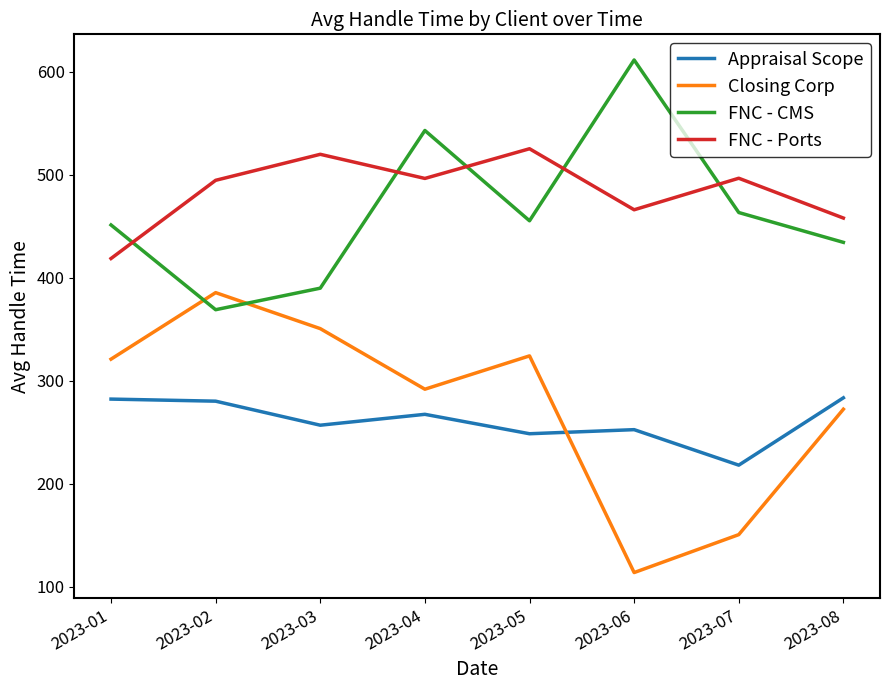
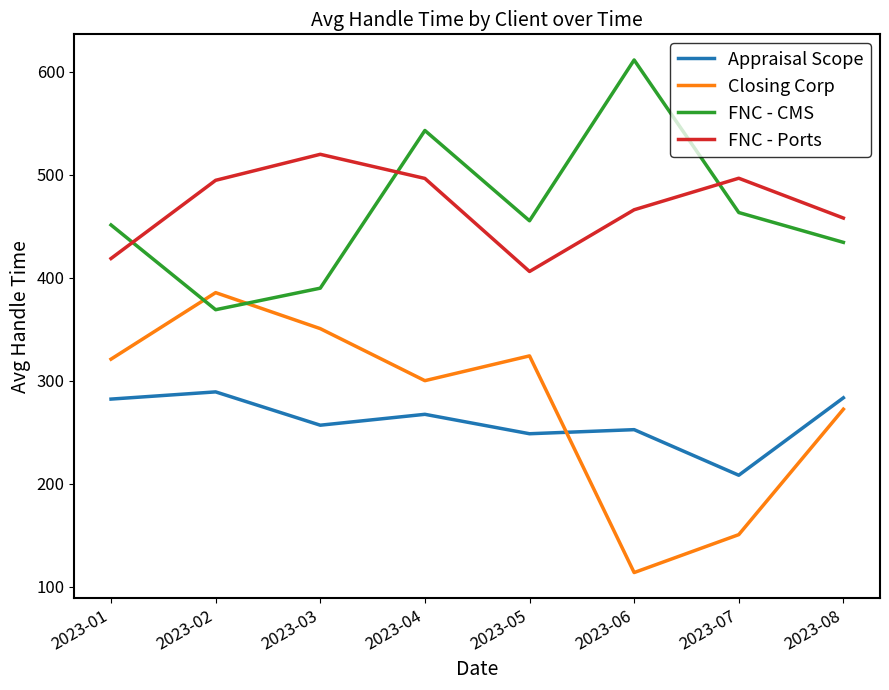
Appraisal Scope, 2023-02: 280 -> 289
Closing Corp, 2023-04: 292 -> 300
FNC - Ports, 2023-05: 525 -> 406
Appraisal Scope, 2023-07: 218 -> 208
